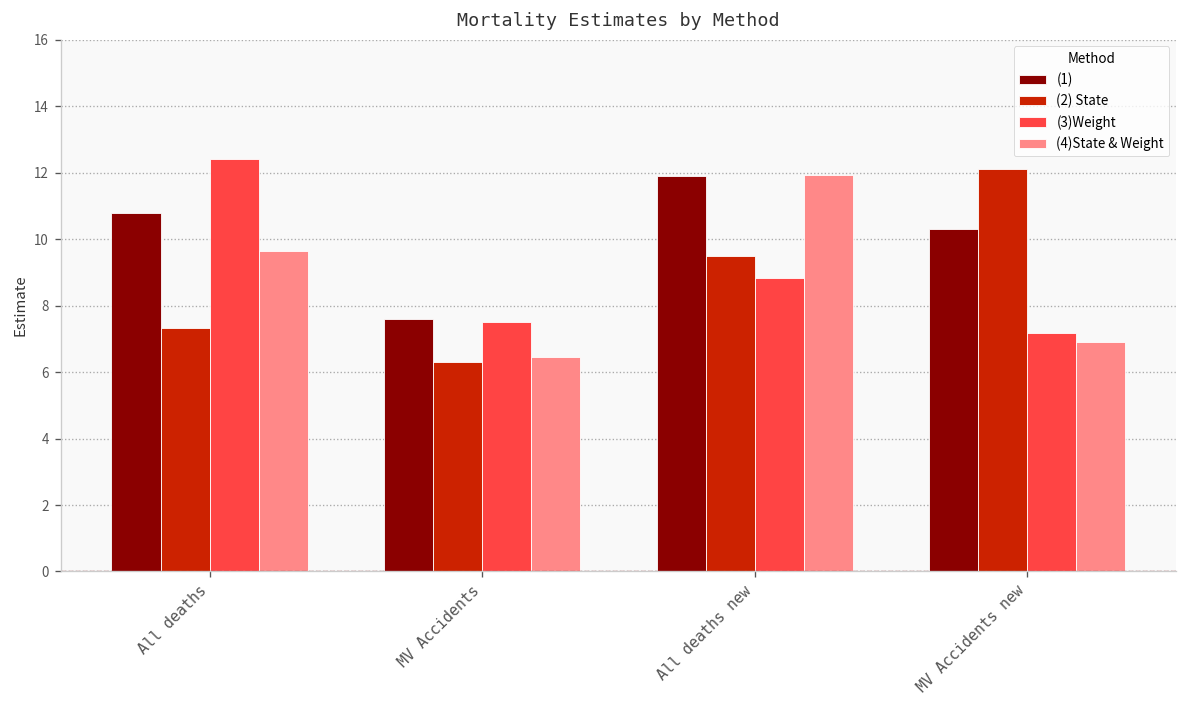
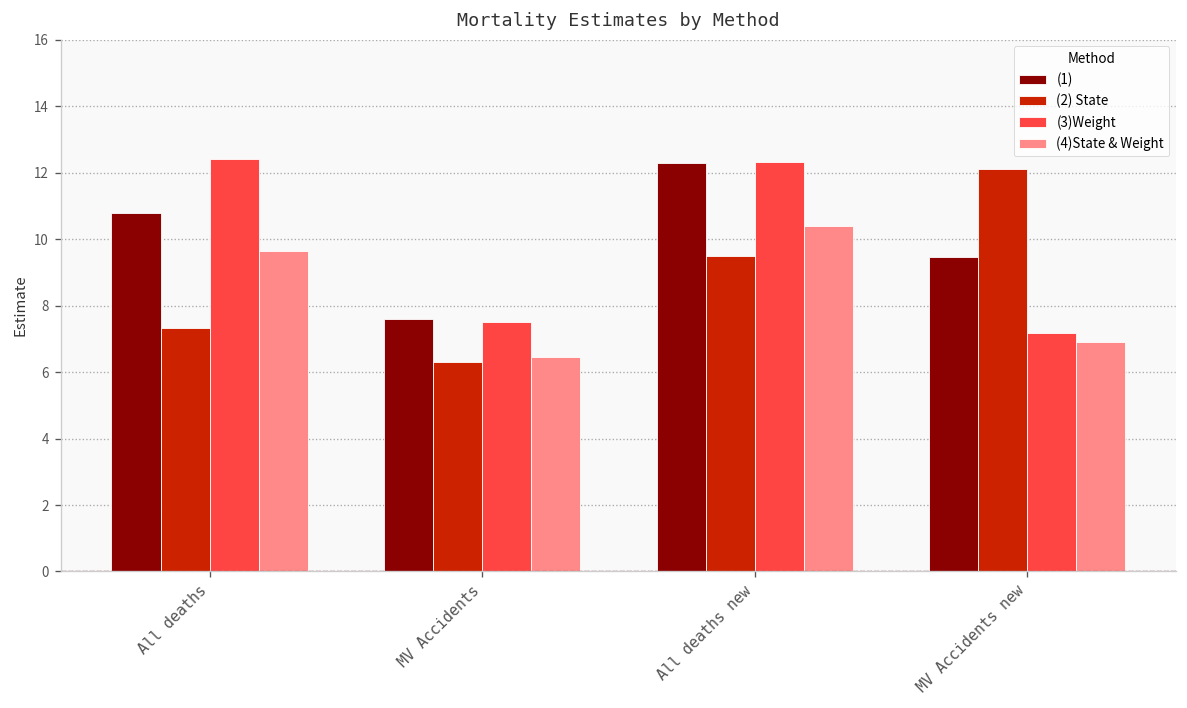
(1), All deaths new: 11.9 -> 12.3
(3)Weight, All deaths new: 8.8 -> 12.3
(4)State & Weight, All deaths new: 11.9 -> 10.4
(1), MV Accidents new: 10.3 -> 9.5
